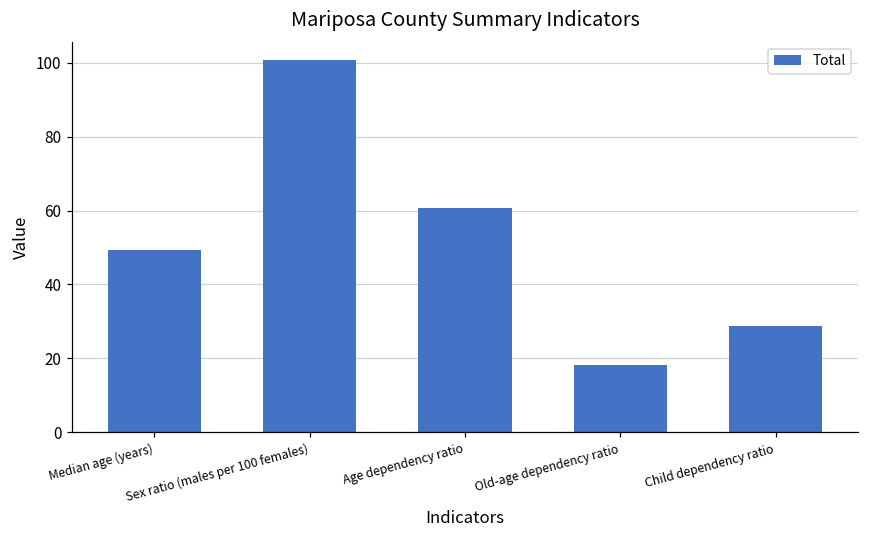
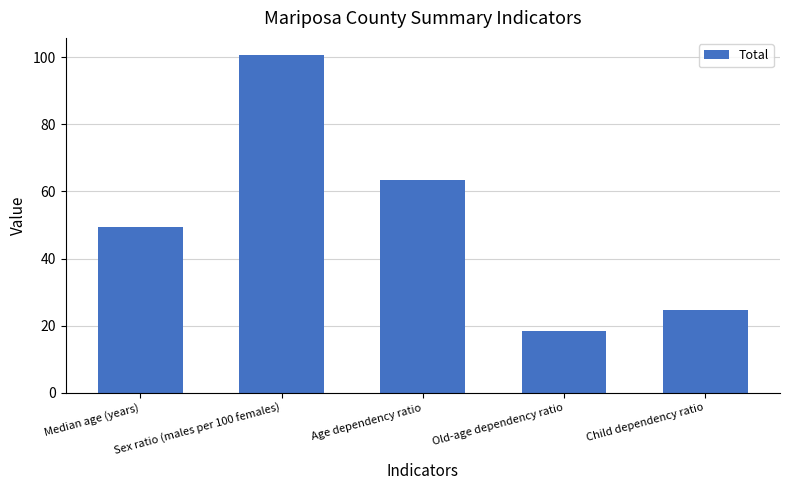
Age dependency ratio: 61 -> 64
Child dependency ratio: 29 -> 25
